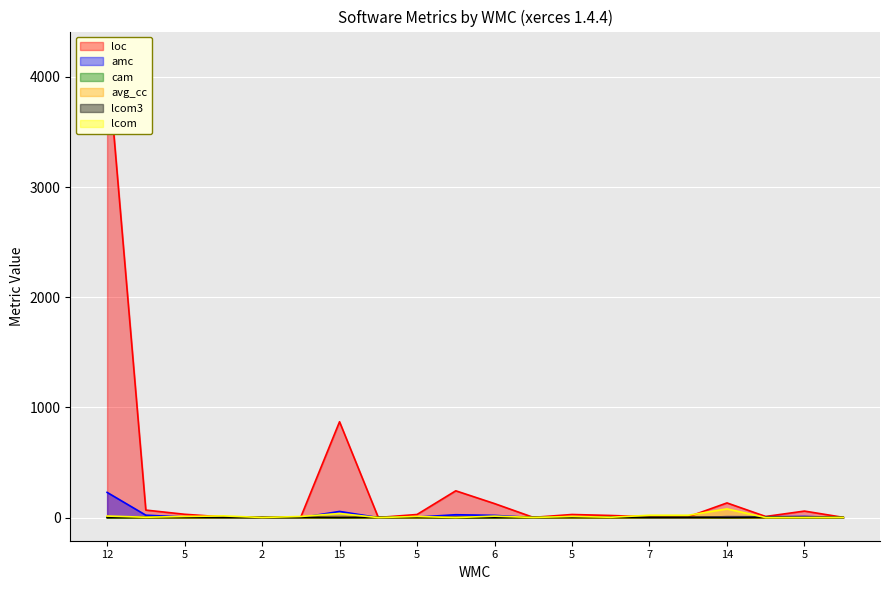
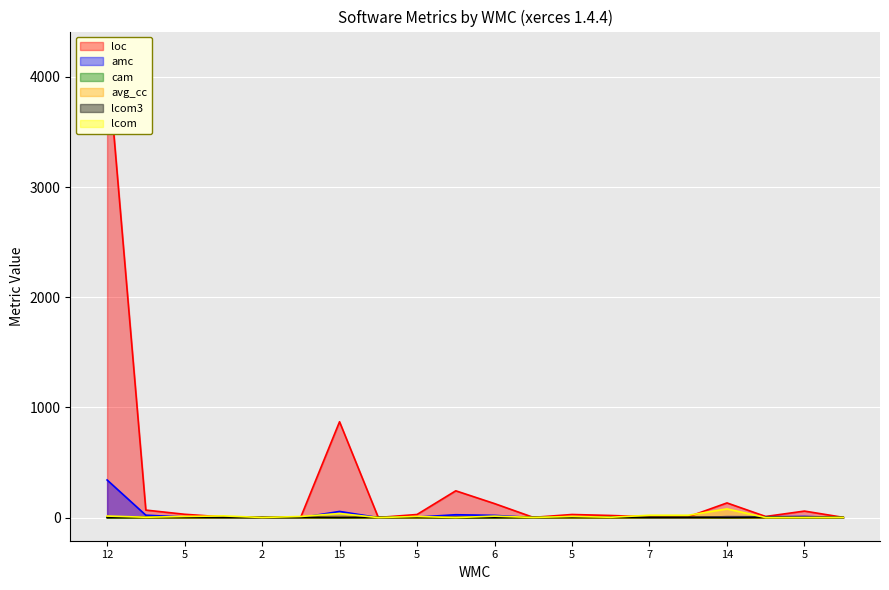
amc, 12: 230 -> 340
